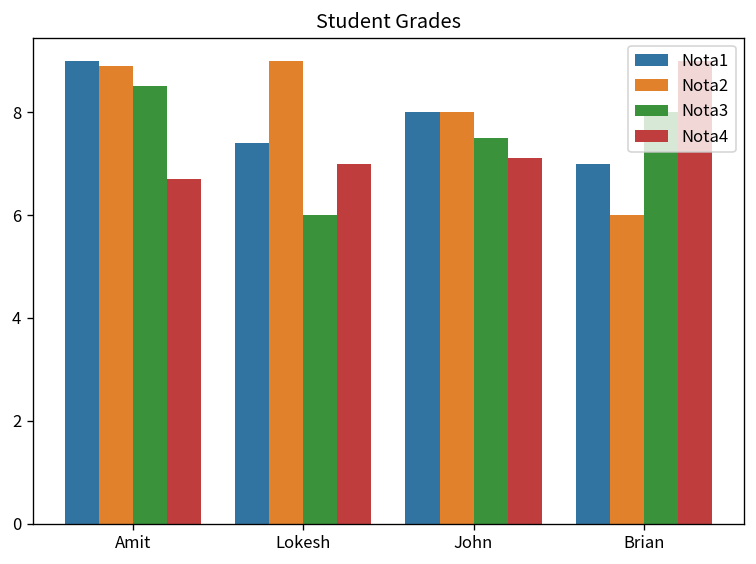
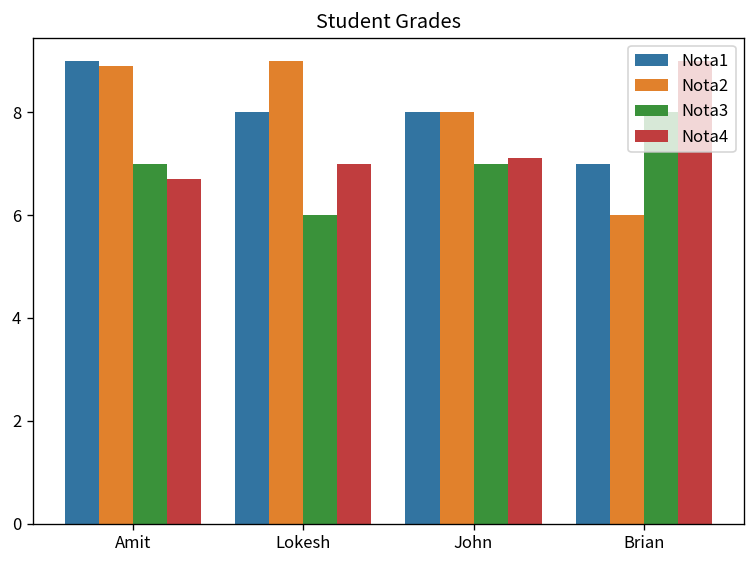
Nota3, Amit: 8.5 -> 7.0
Nota1, Lokesh: 7.4 -> 8.0
Nota3, John: 7.5 -> 7.0
